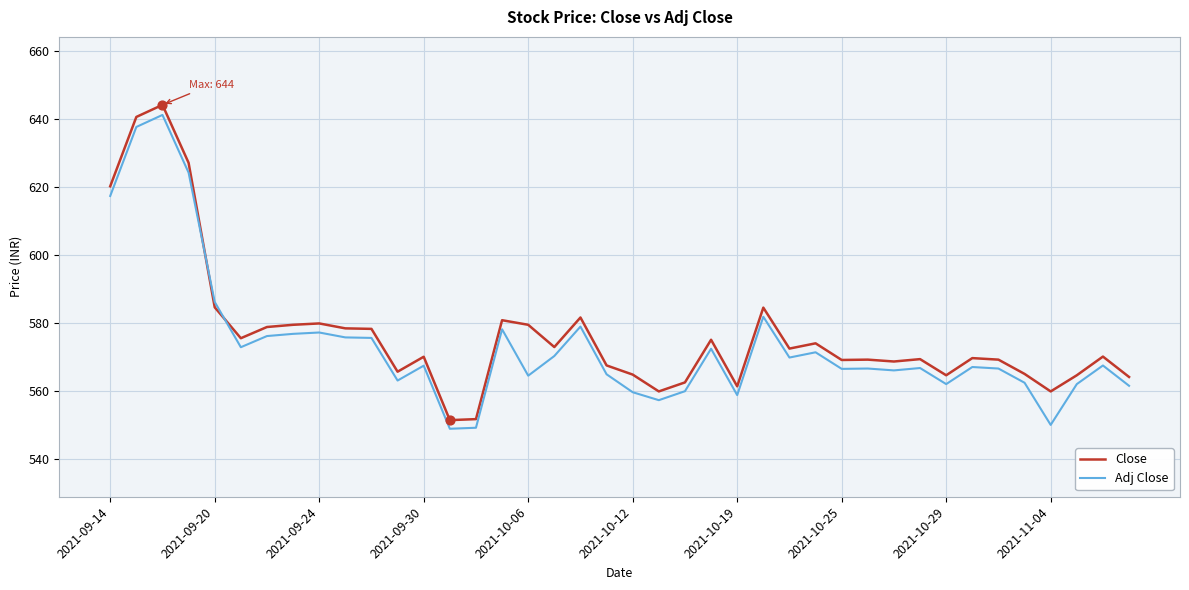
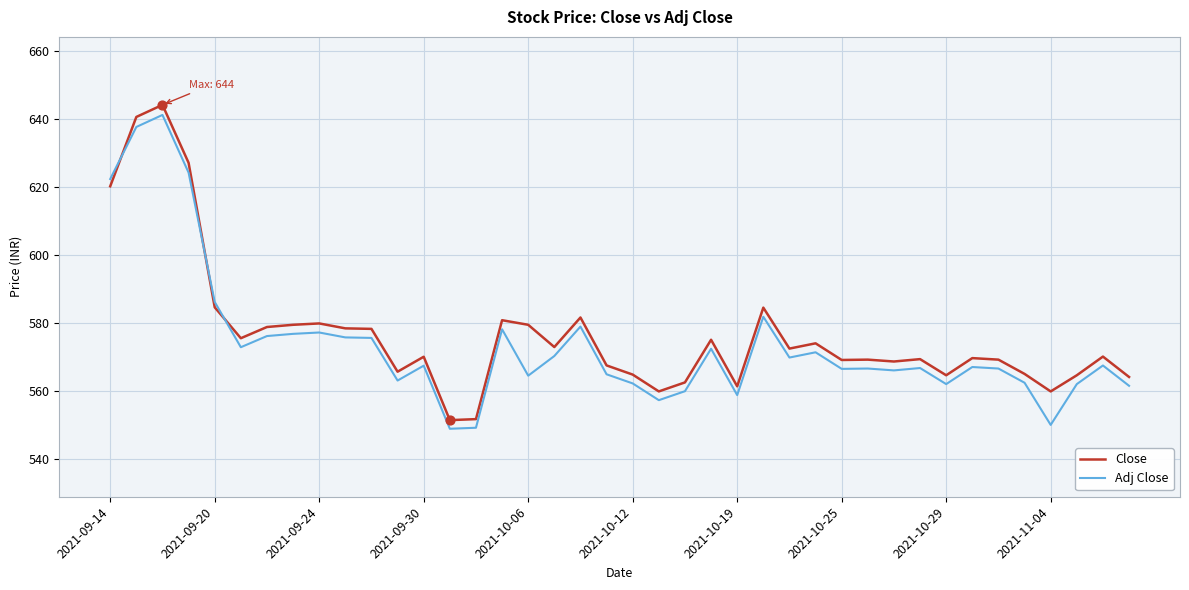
Adj Close, 2021-09-14: 617 -> 622
Adj Close, 2021-10-12: 560 -> 562
